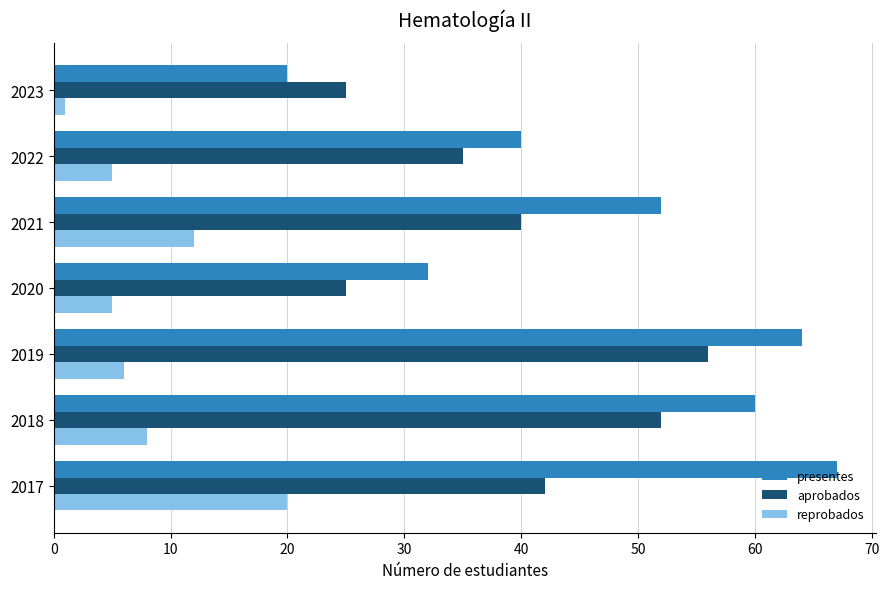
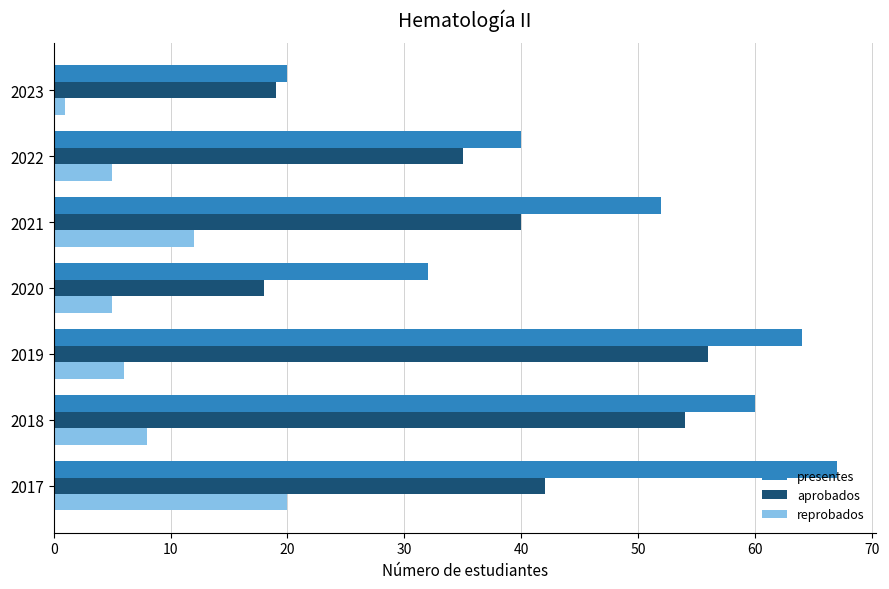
aprobados, 2023: 25 -> 19
aprobados, 2020: 25 -> 18
aprobados, 2018: 52 -> 54
